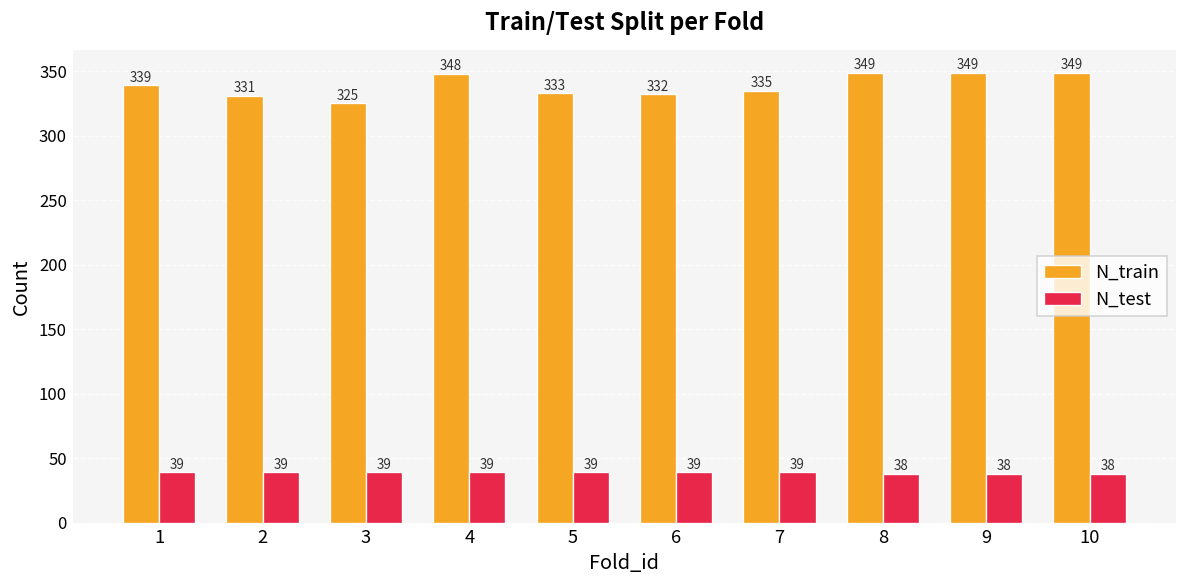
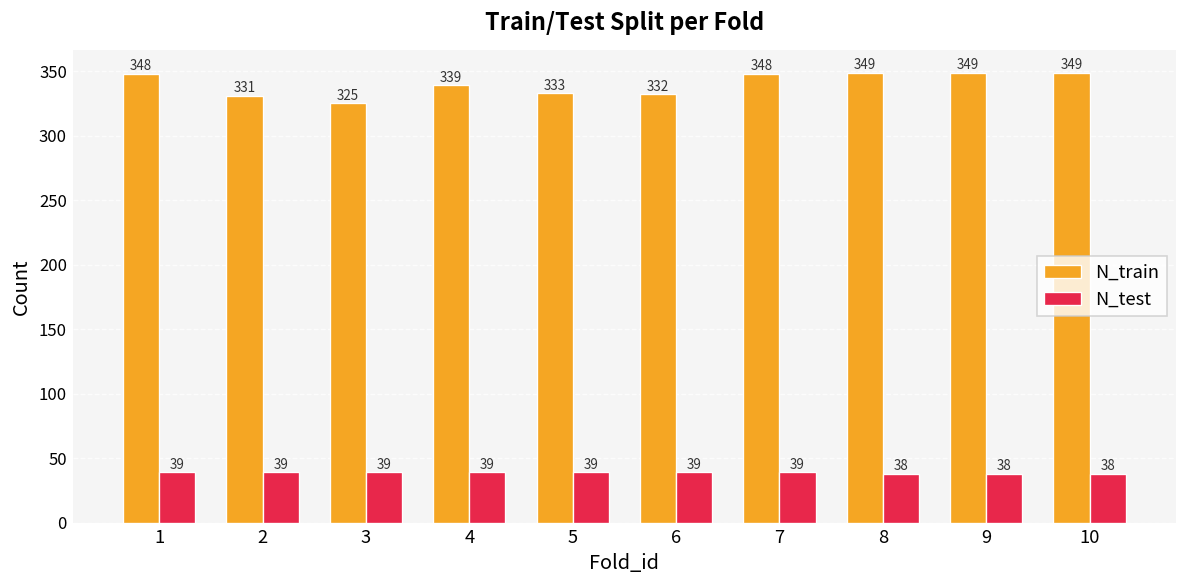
N_train, 1: 339 -> 348
N_train, 4: 348 -> 339
N_train, 7: 335 -> 348
